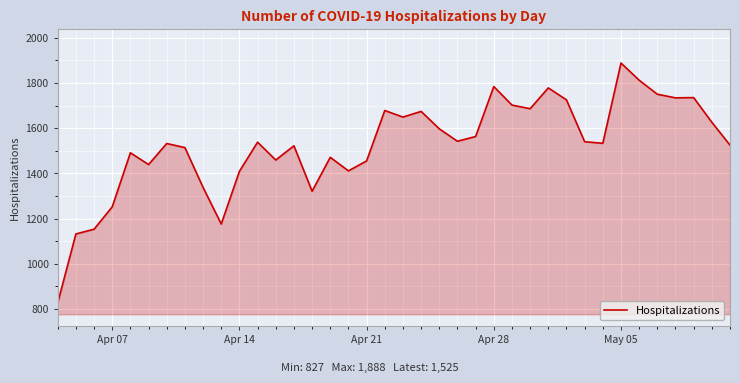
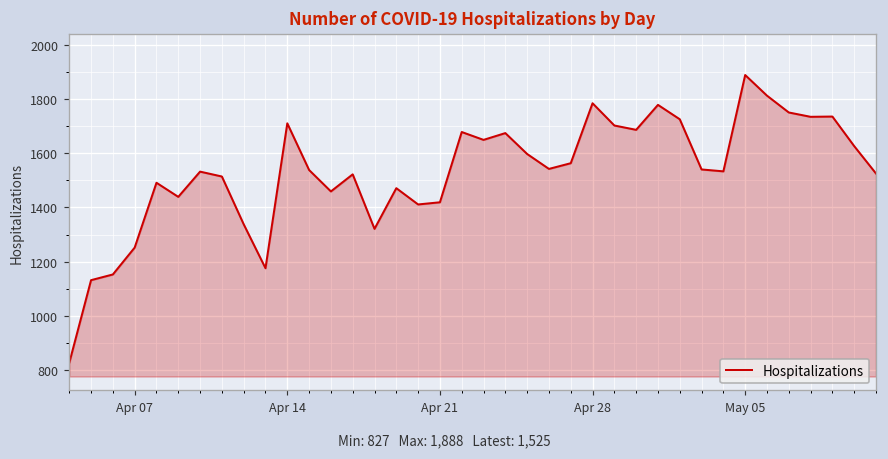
Apr 14: 1410 -> 1710
Apr 21: 1460 -> 1420
